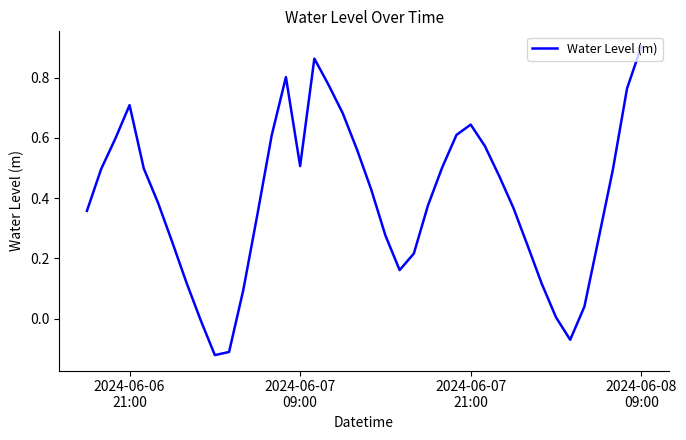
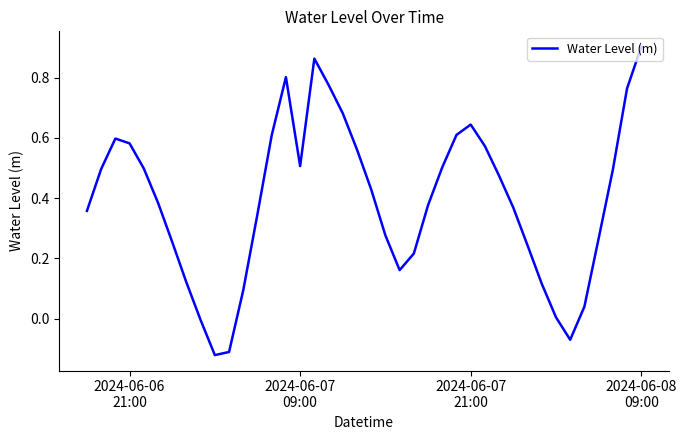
2024-06-06 21:00: 0.71 -> 0.58
